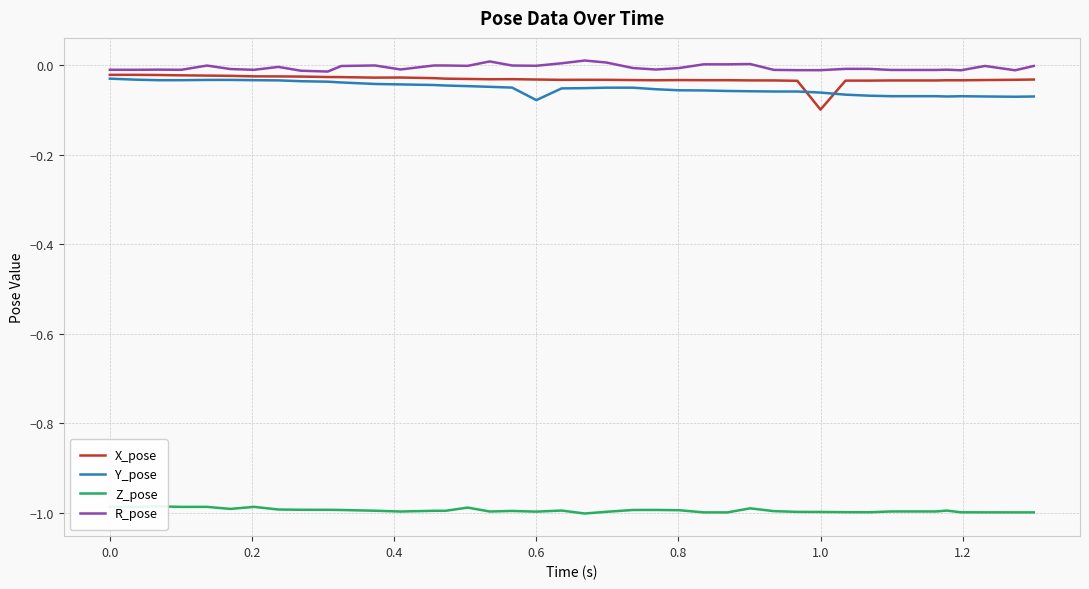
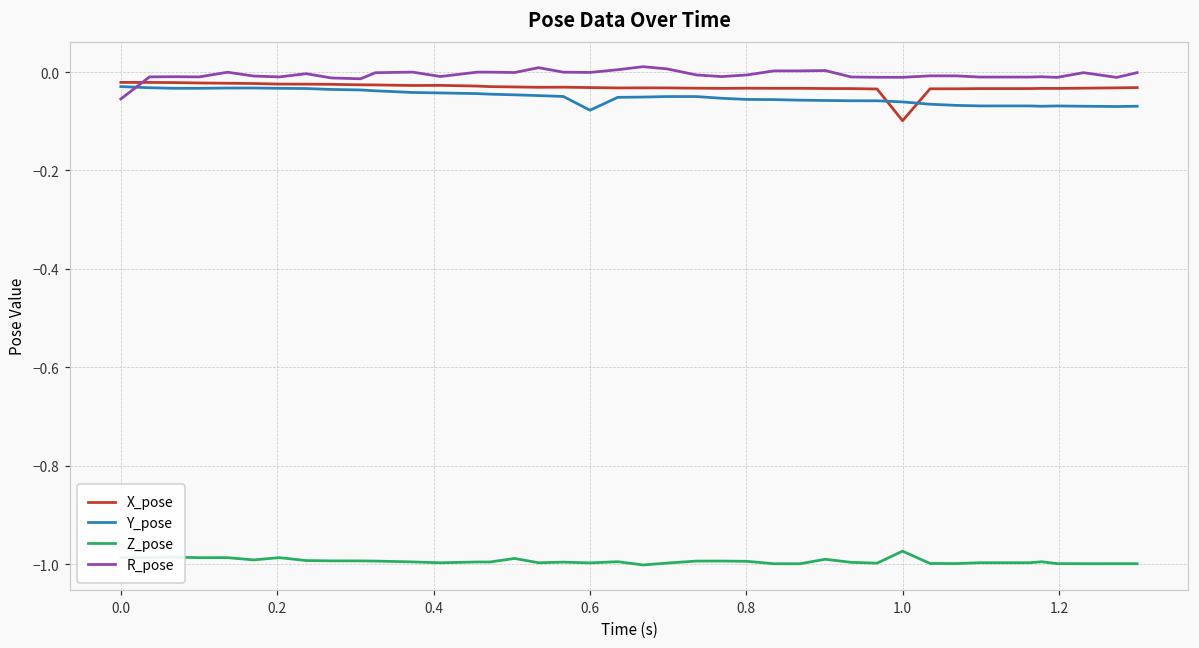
R_pose, 0.0: -0.01 -> -0.05
Z_pose, 1.0: -1.00 -> -0.97
